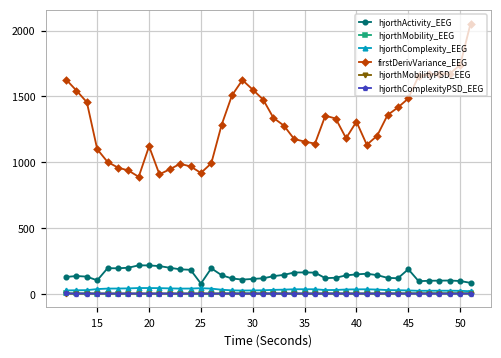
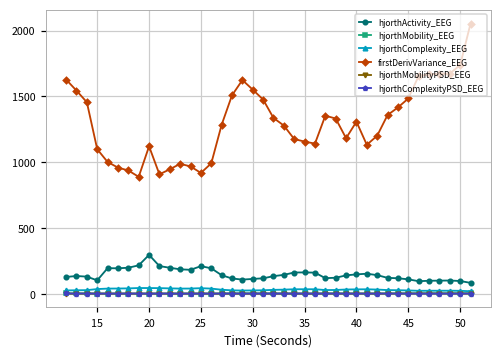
hjorthActivity_EEG, 20: 220 -> 300
hjorthActivity_EEG, 25: 80 -> 210
hjorthActivity_EEG, 45: 190 -> 110
